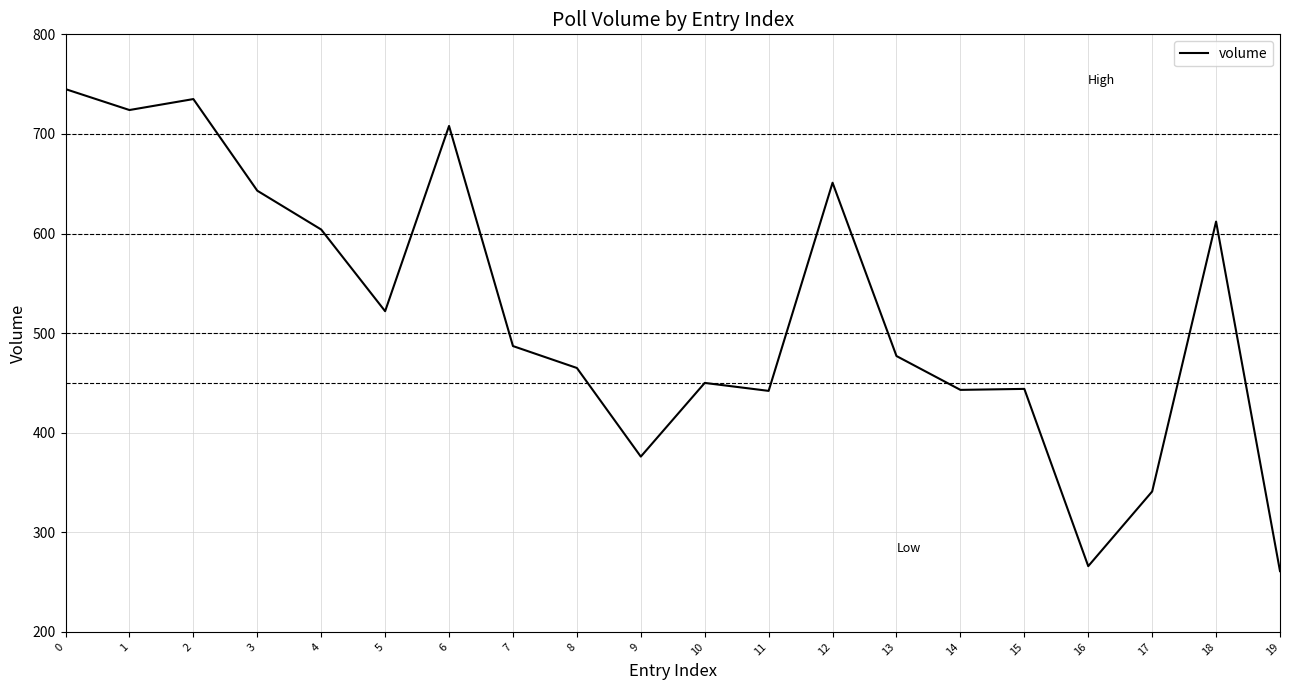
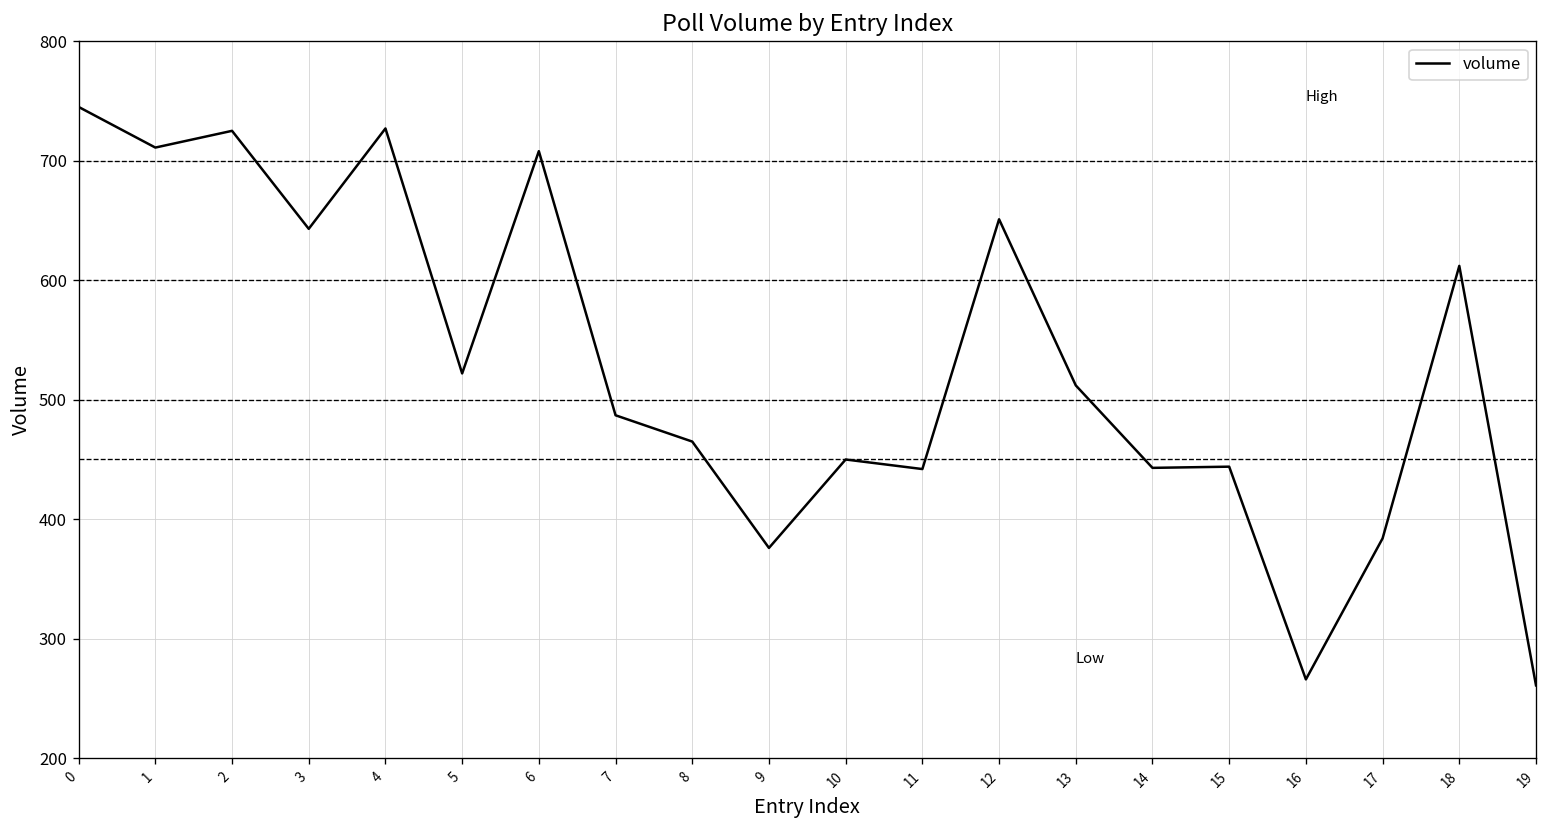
1: 720 -> 710
2: 740 -> 730
4: 600 -> 730
13: 480 -> 510
17: 340 -> 380
